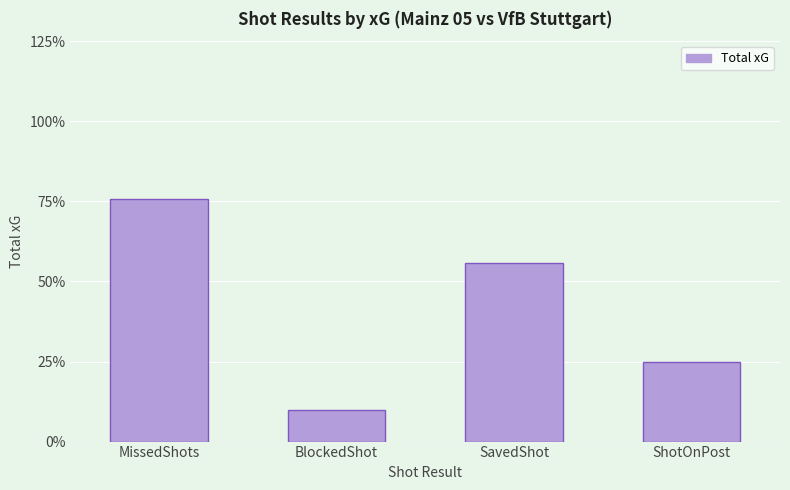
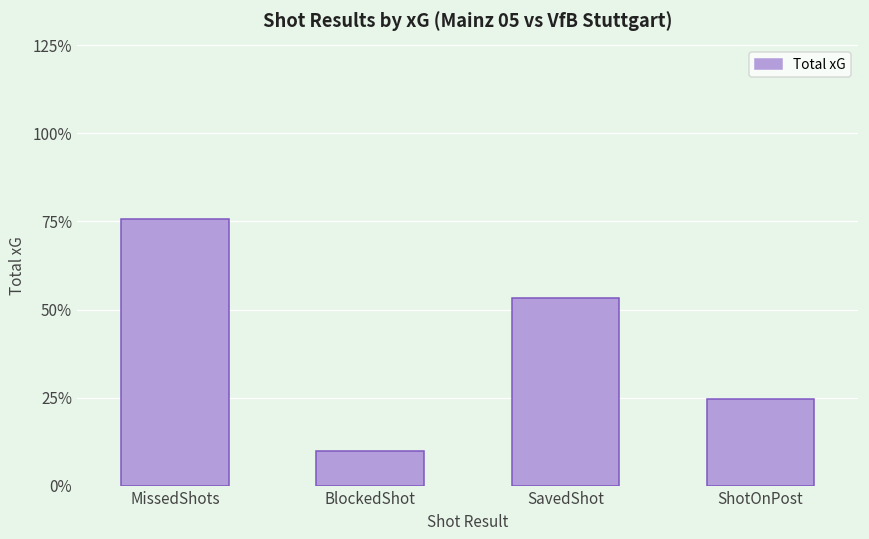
SavedShot: 56% -> 53%
